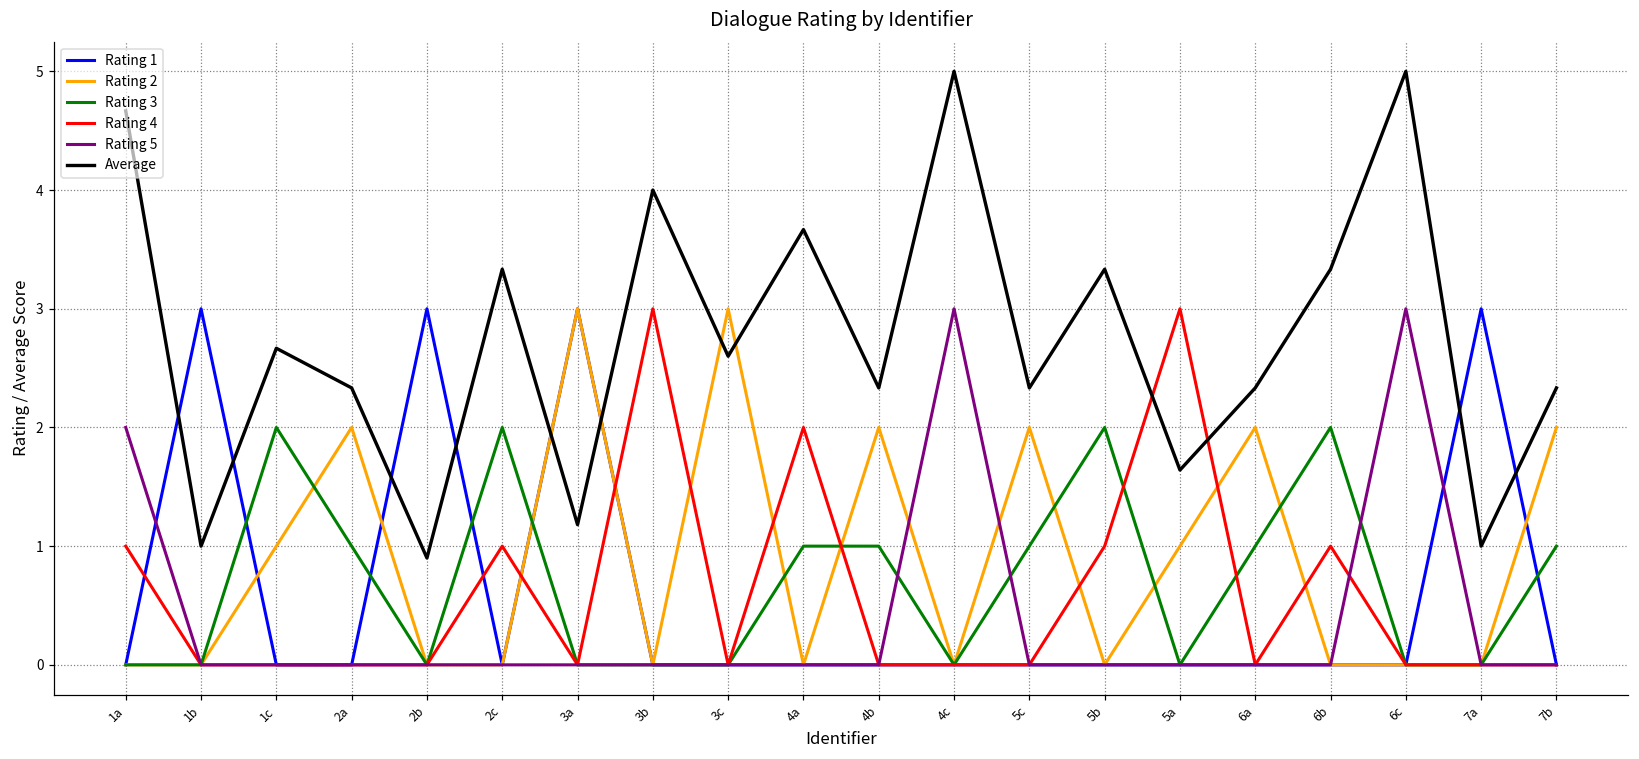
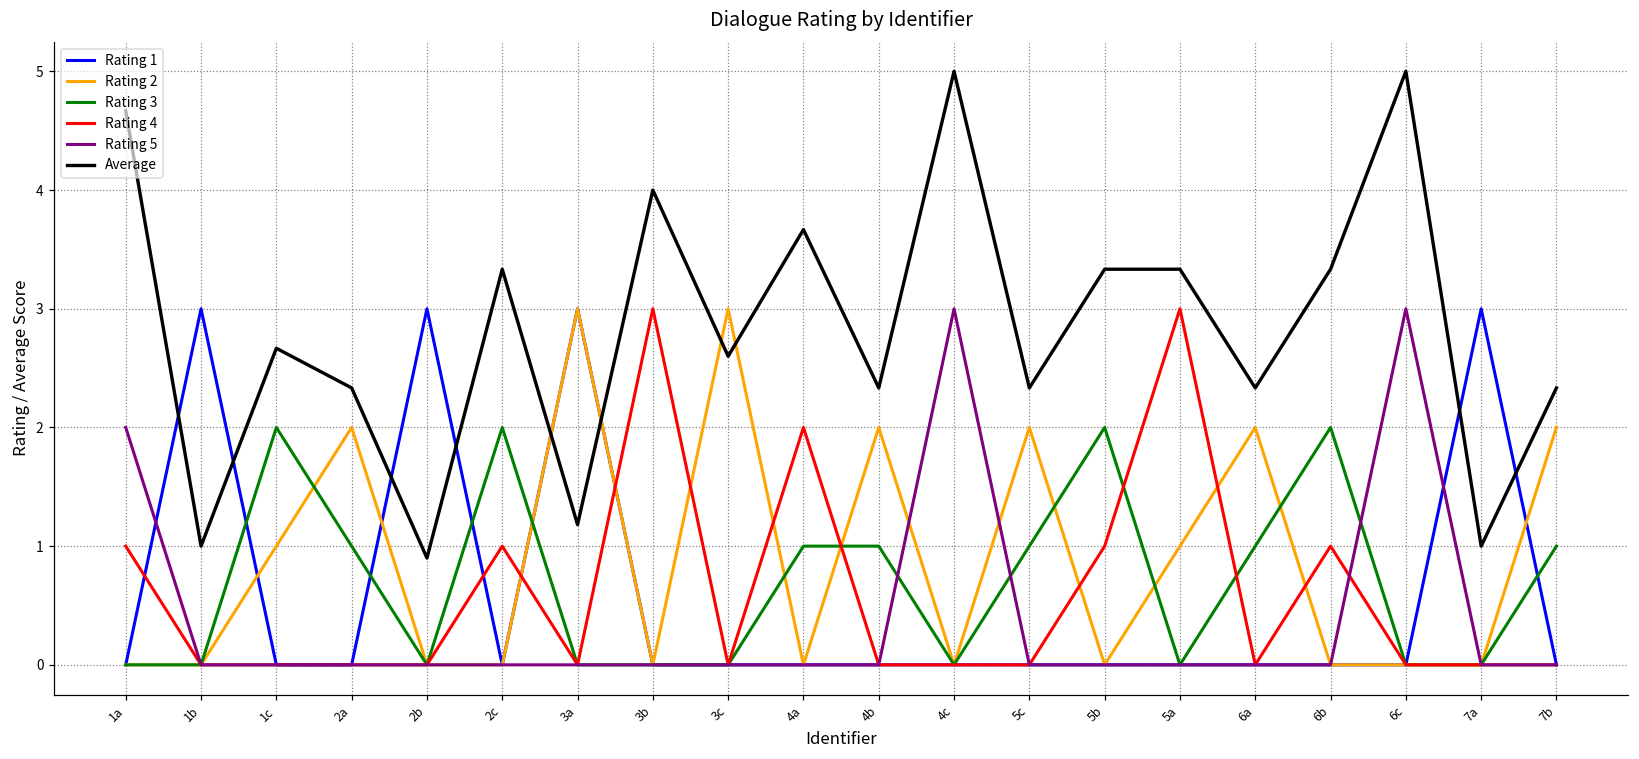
Average, 5a: 1.64 -> 3.33
